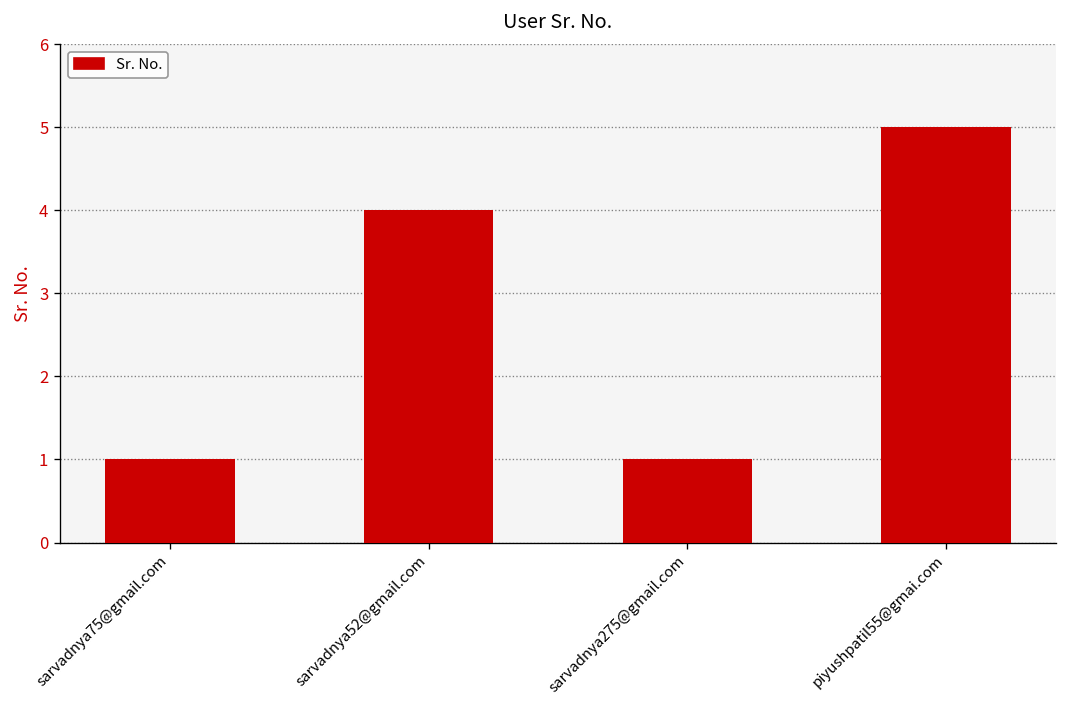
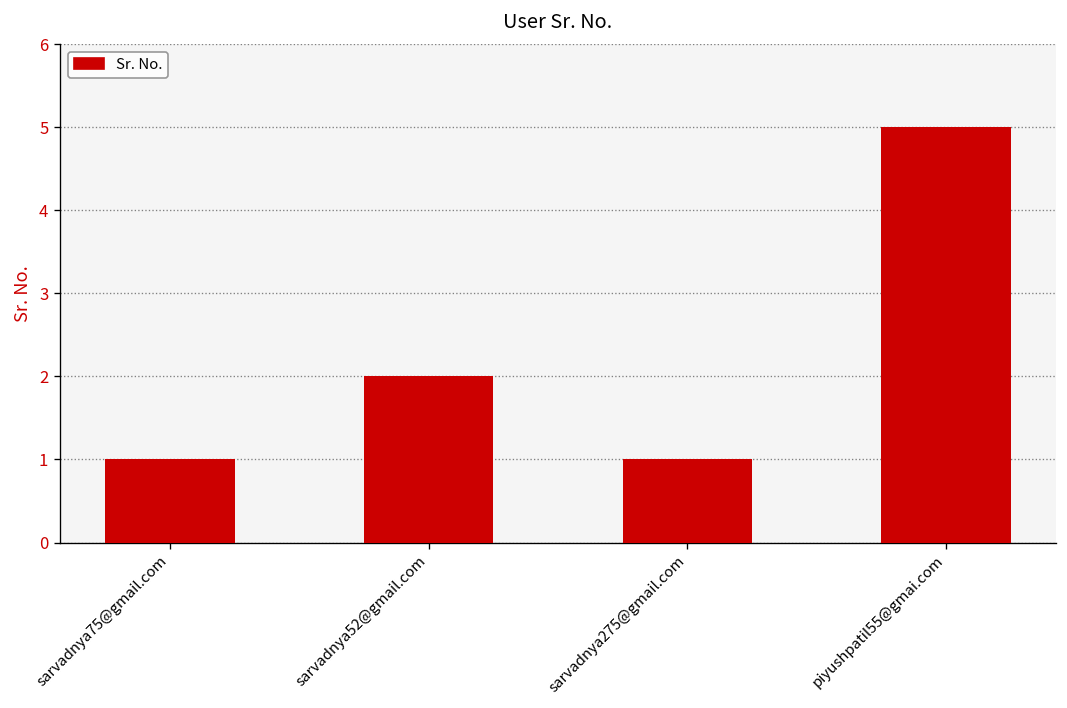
sarvadnya52@gmail.com: 4 -> 2
